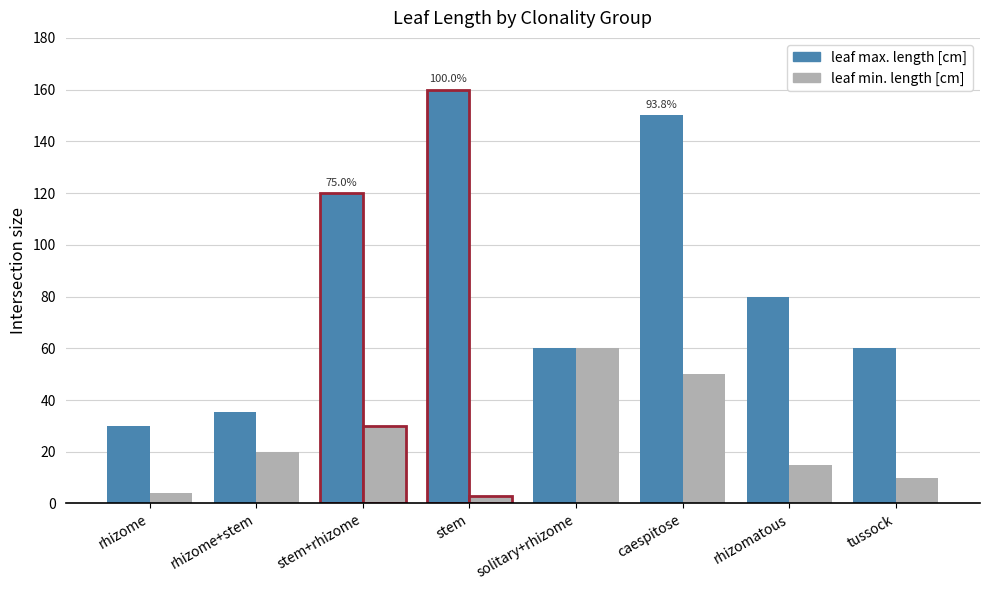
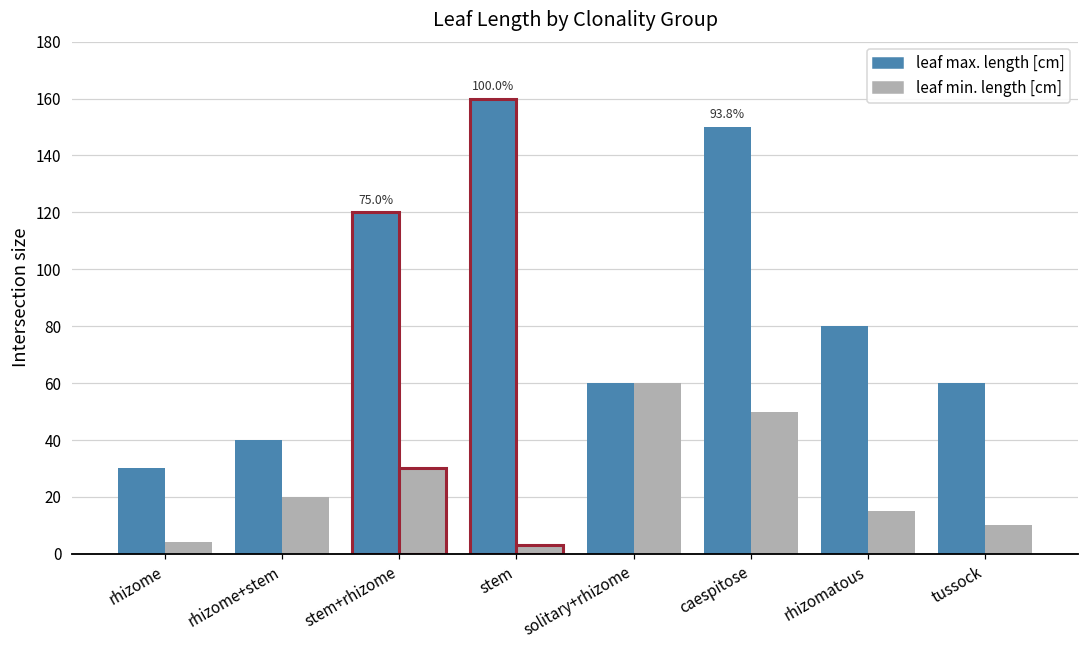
leaf max. length [cm], rhizome+stem: 35 -> 40
